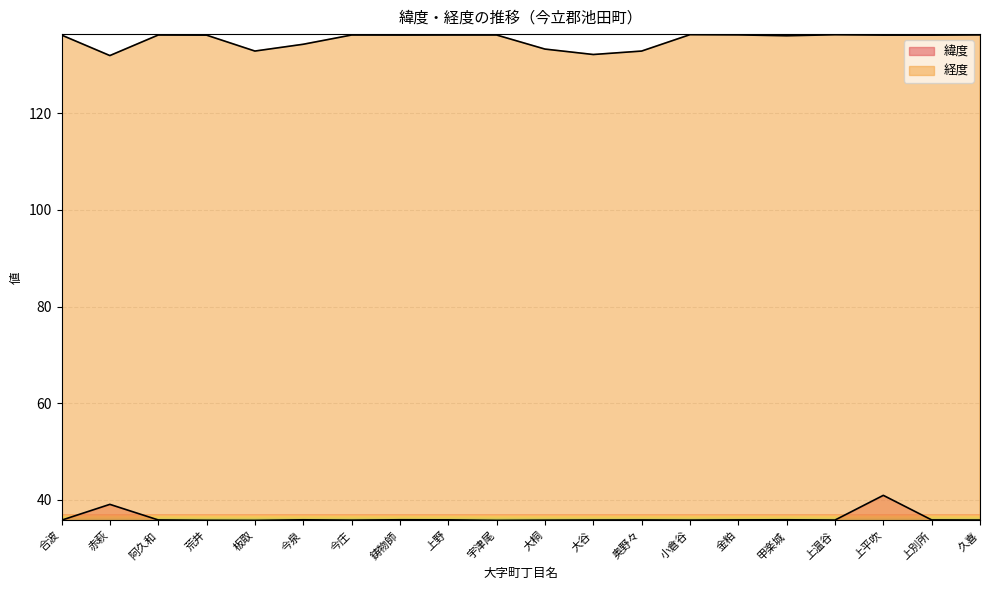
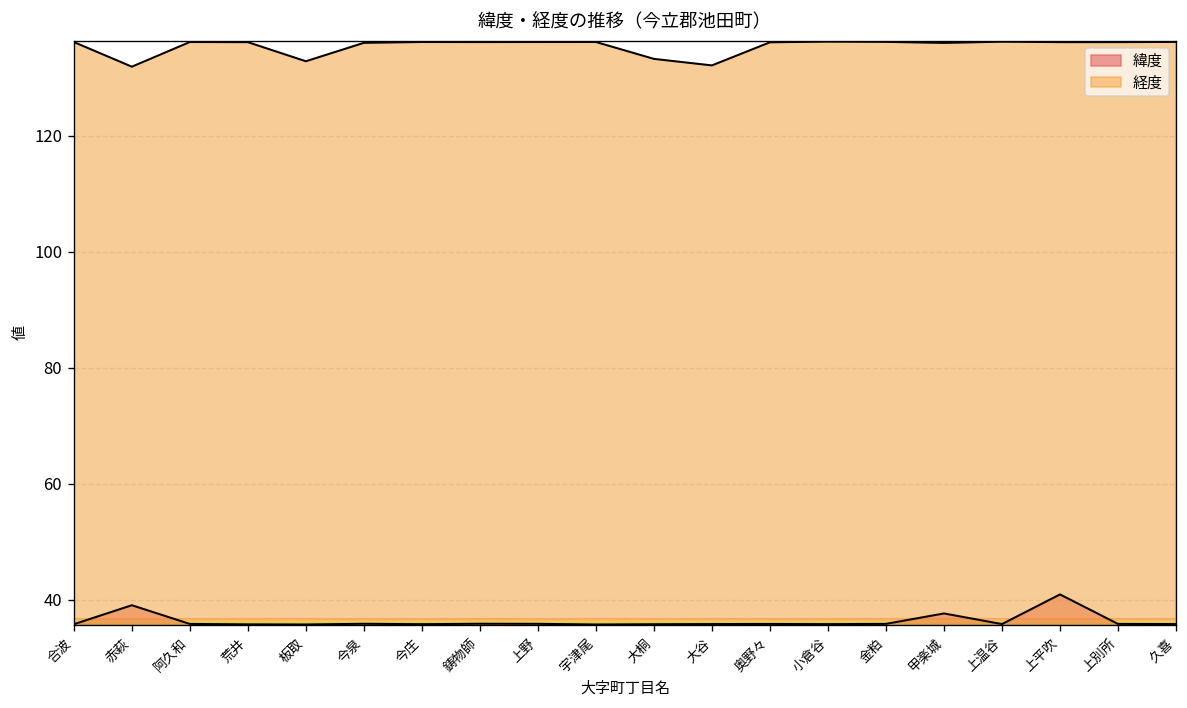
経度, 今泉: 134 -> 136
経度, 奥野々: 133 -> 136
緯度, 甲楽城: 36 -> 38
